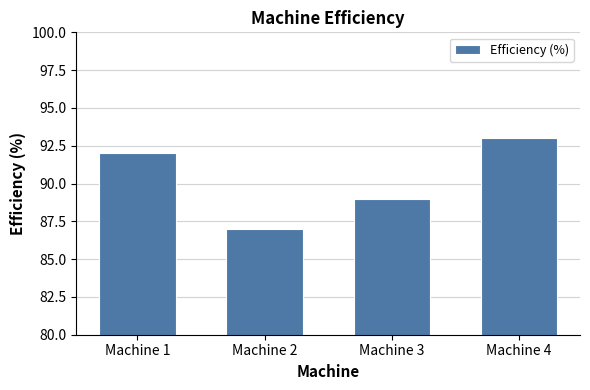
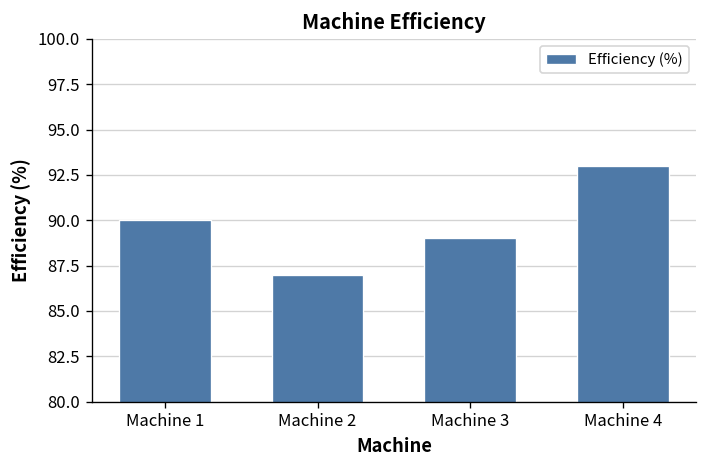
Machine 1: 92 -> 90
